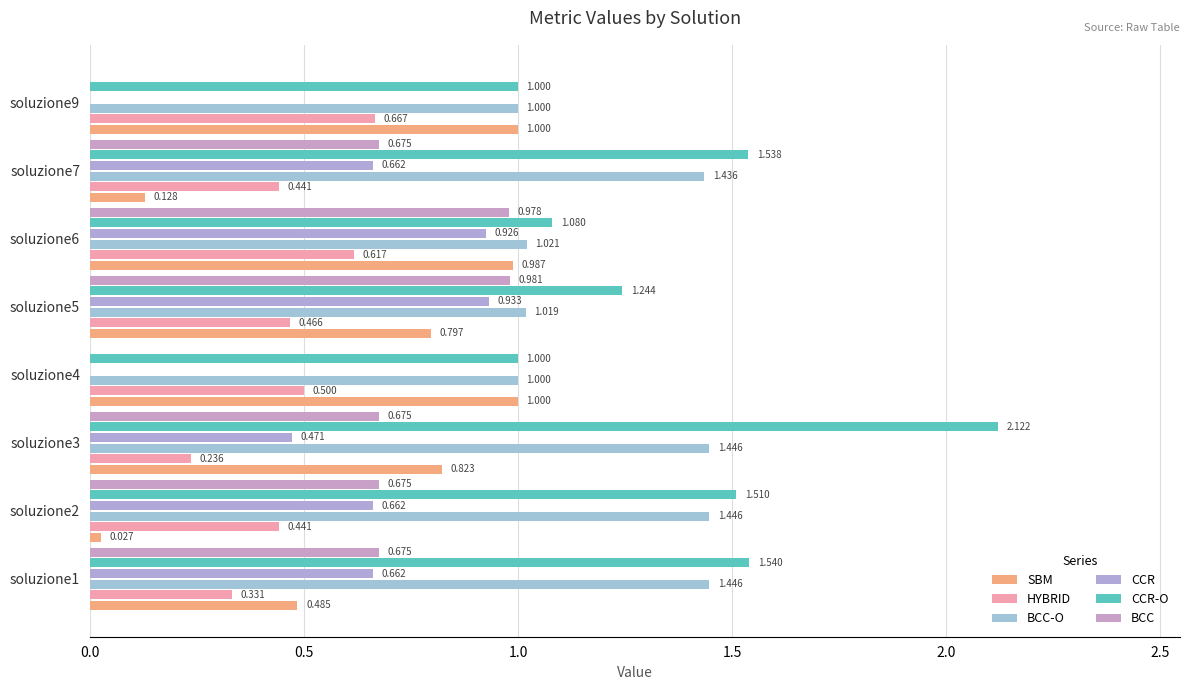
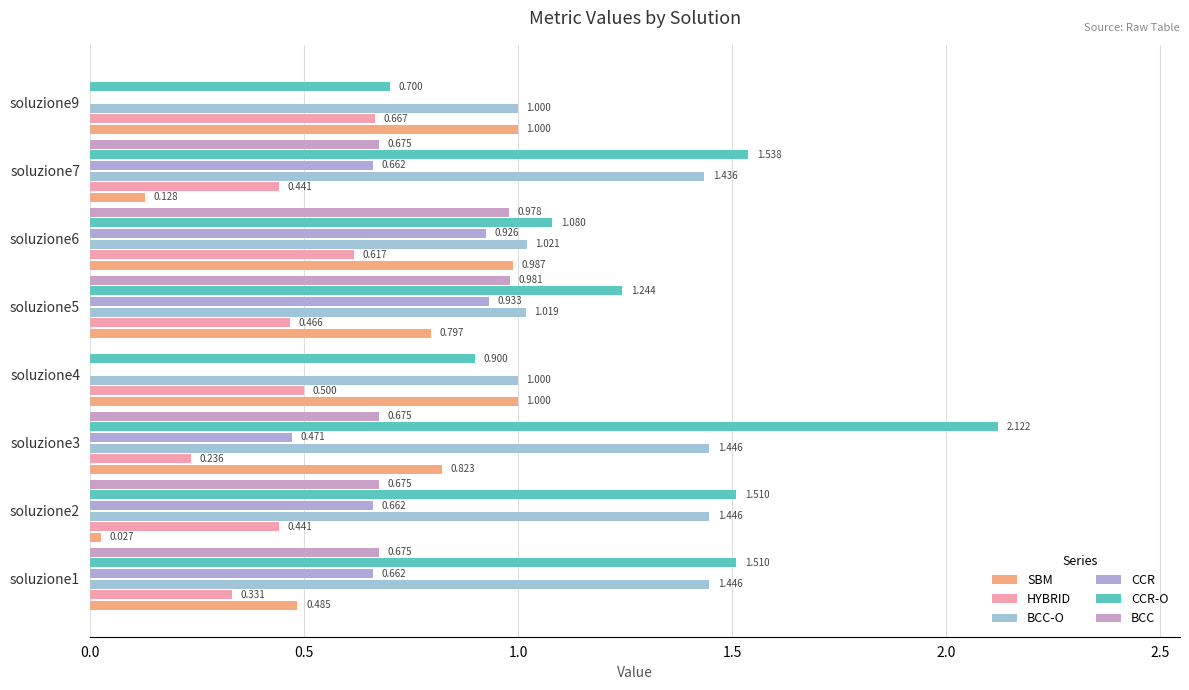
CCR-O, soluzione9: 1.000 -> 0.700
CCR-O, soluzione4: 1.000 -> 0.900
CCR-O, soluzione1: 1.540 -> 1.510
